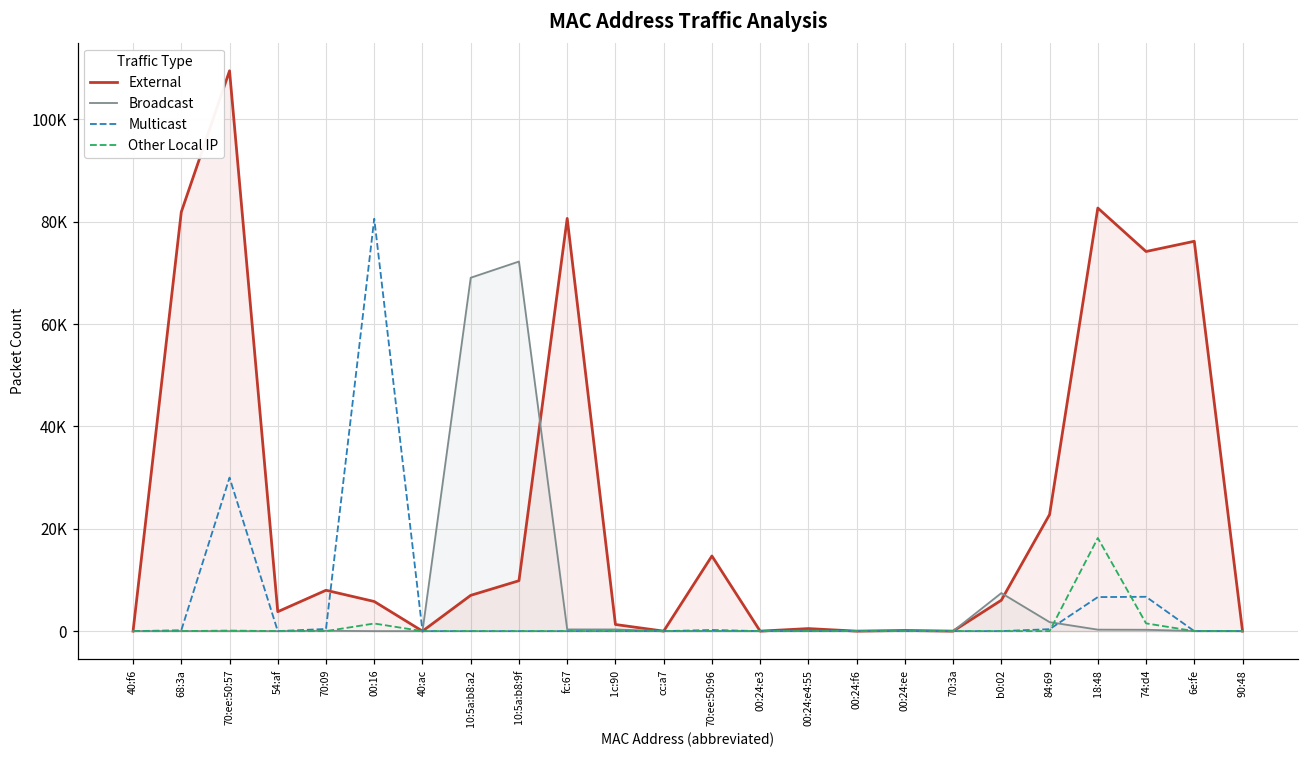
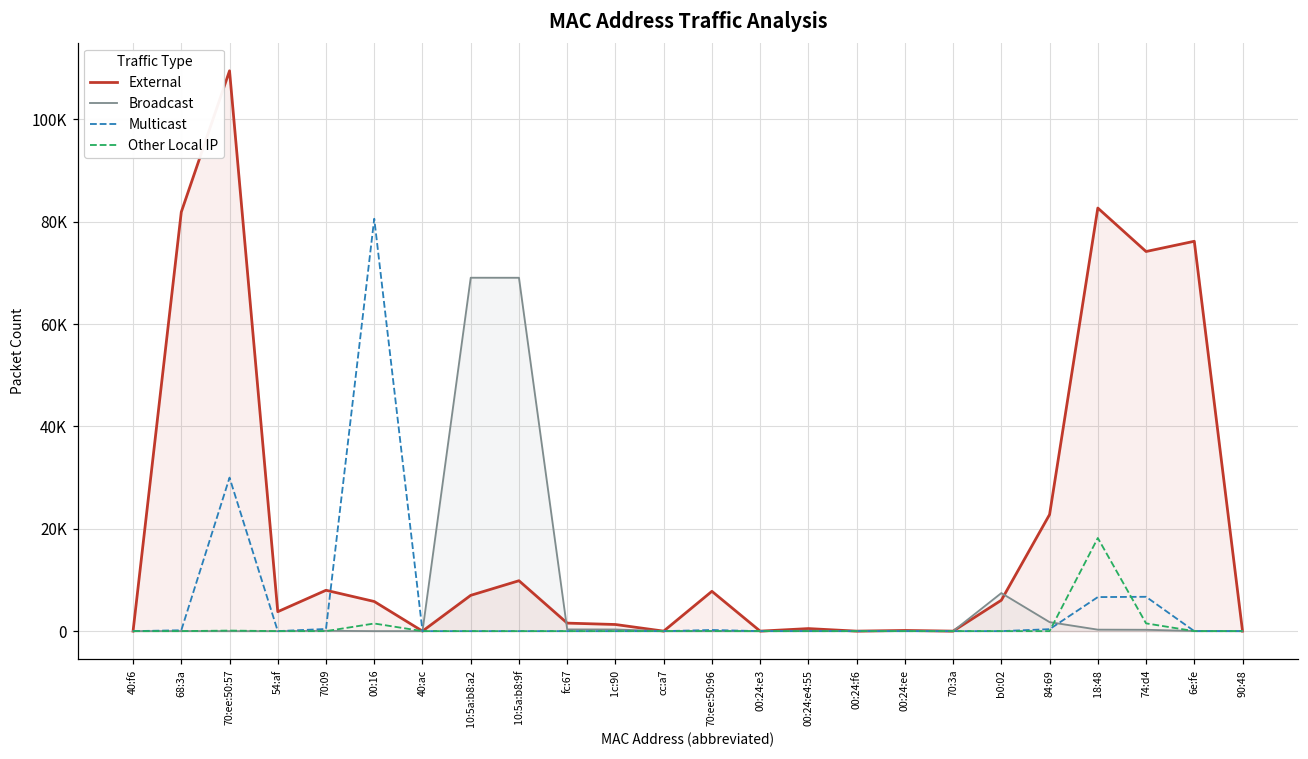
Broadcast, 10:5a:b8:9f: 72000 -> 69000
External, fc:67: 81000 -> 2000
External, 70:ee:50:96: 15000 -> 8000
